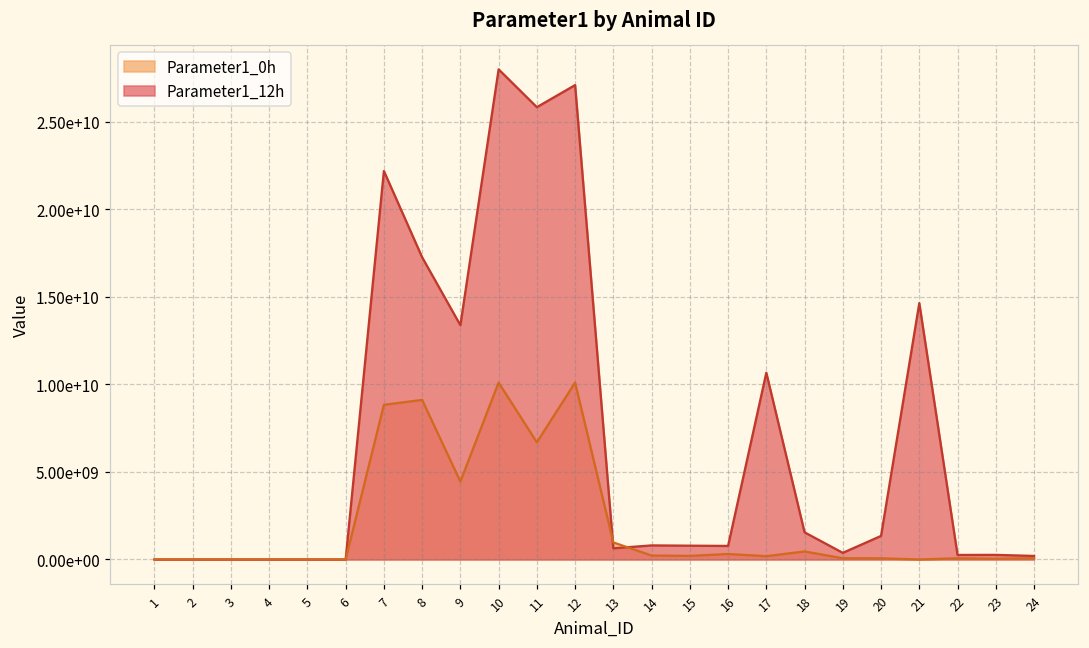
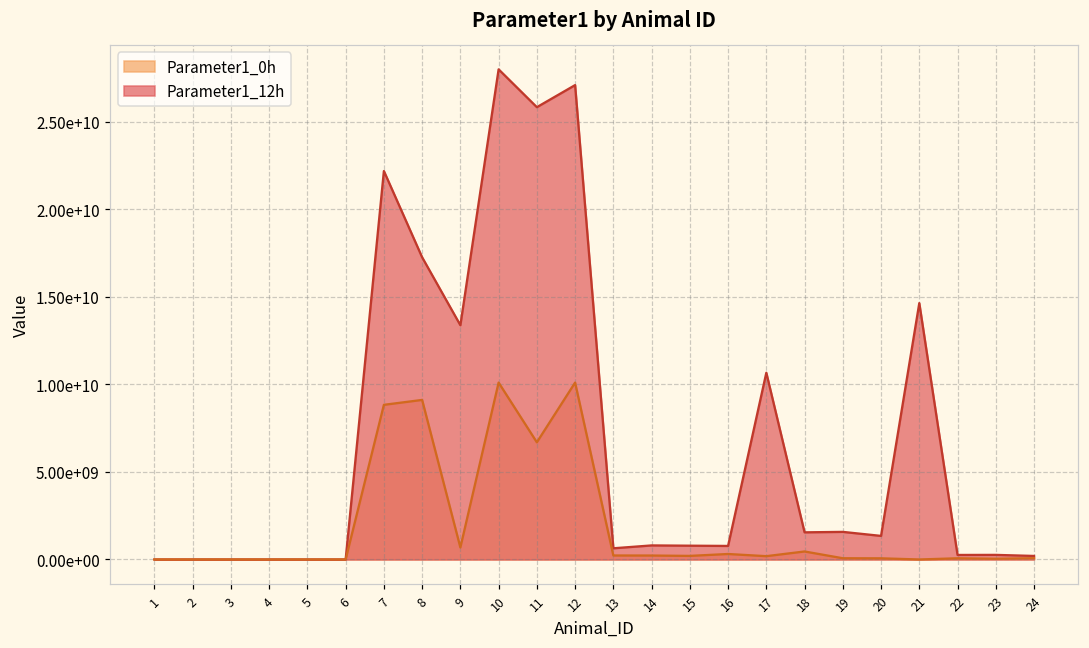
Parameter1_0h, 9: 4500000000 -> 700000000
Parameter1_0h, 13: 1000000000 -> 200000000
Parameter1_12h, 19: 400000000 -> 1600000000
